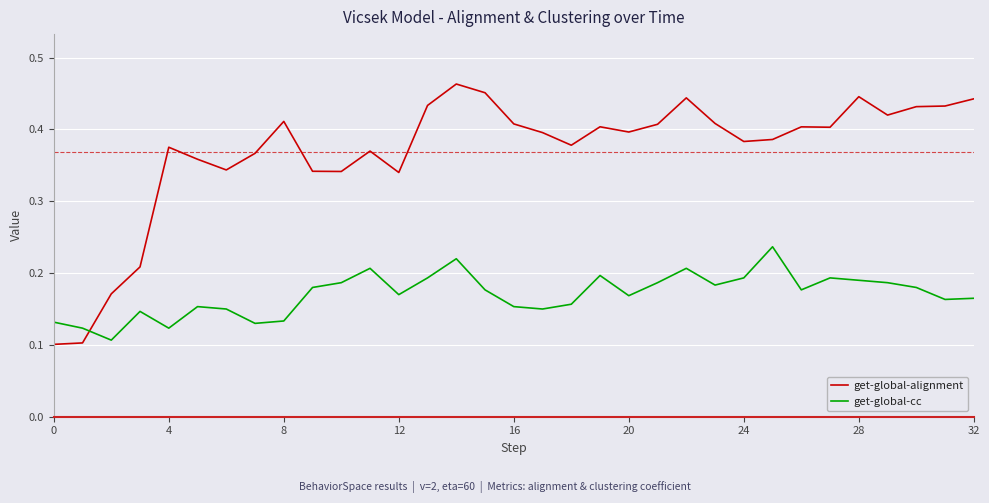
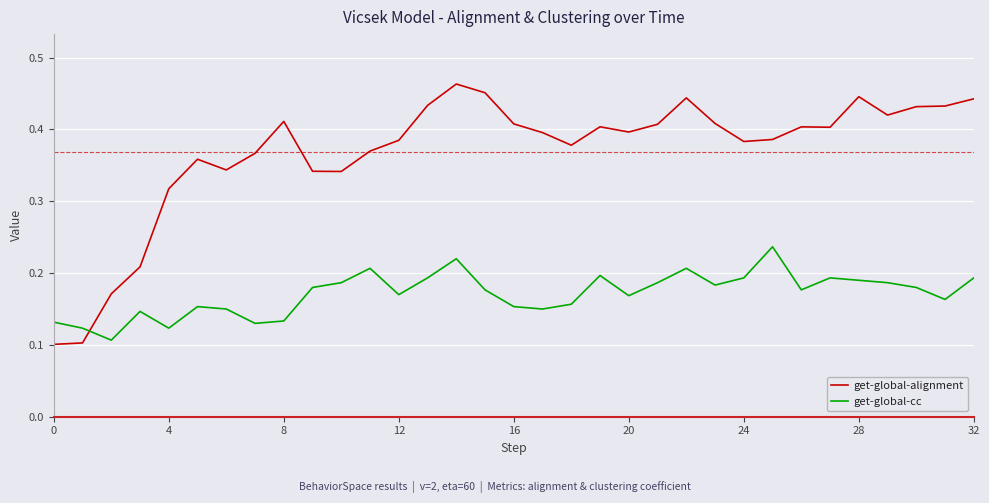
get-global-alignment, 4: 0.38 -> 0.32
get-global-alignment, 12: 0.34 -> 0.38
get-global-cc, 32: 0.16 -> 0.19
